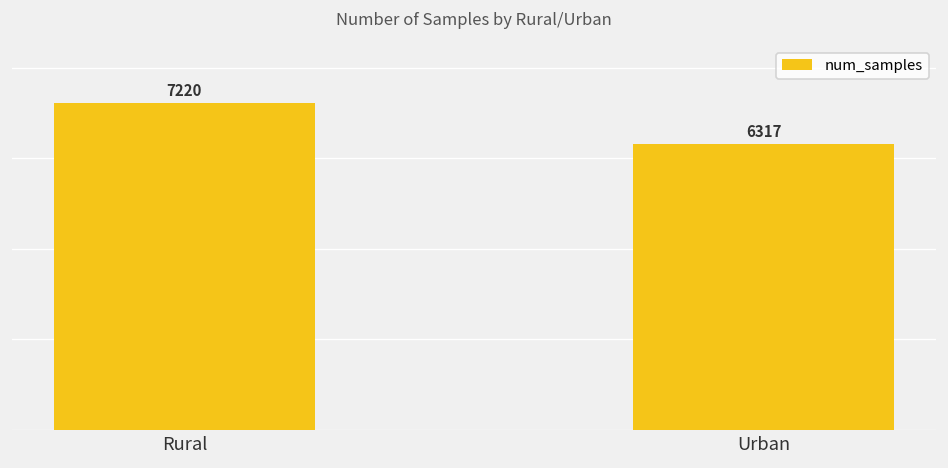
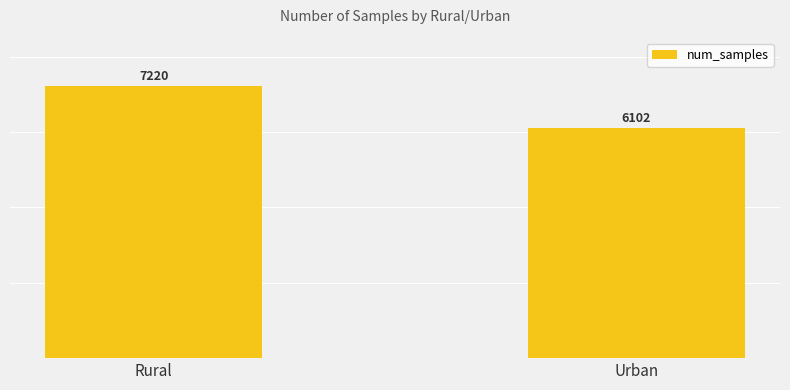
Urban: 6317 -> 6102
